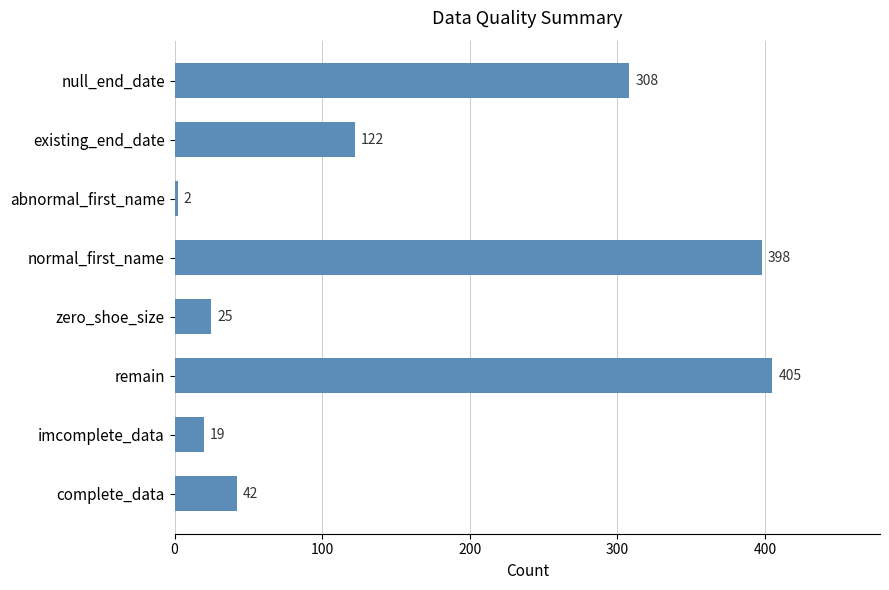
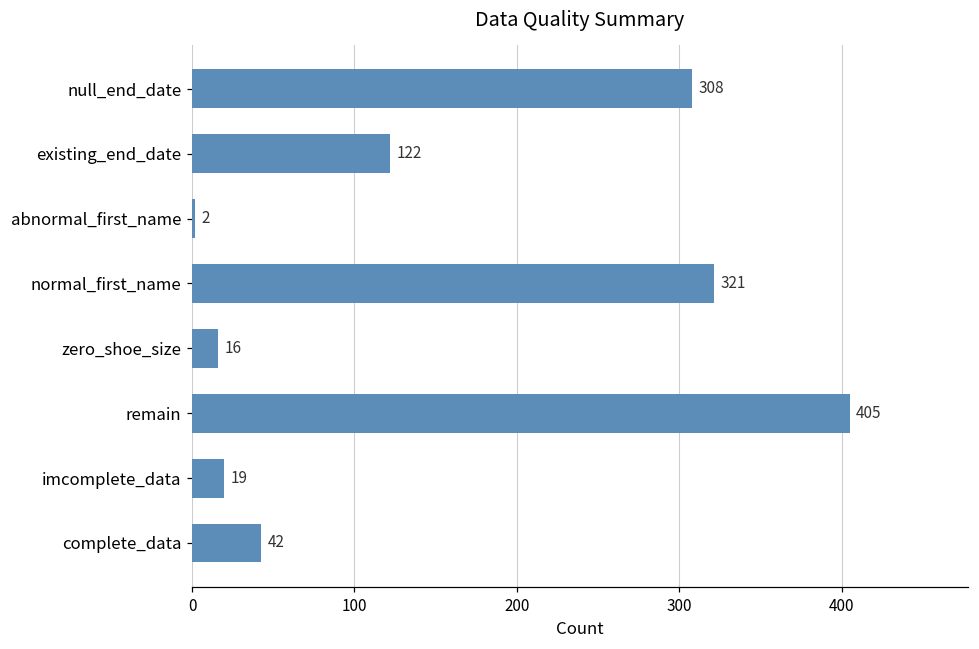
normal_first_name: 398 -> 321
zero_shoe_size: 25 -> 16
